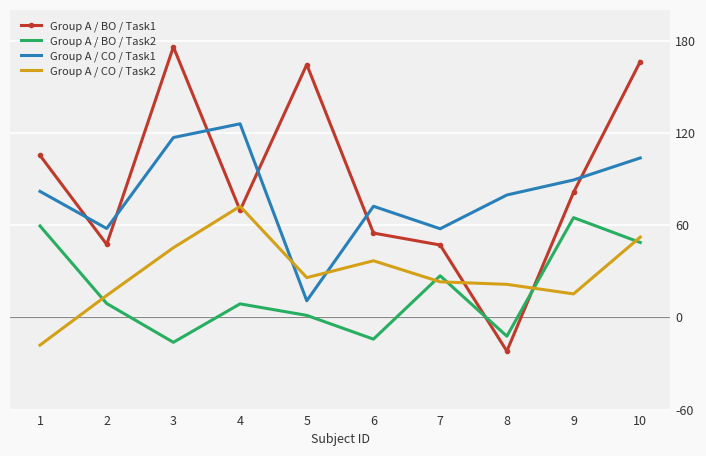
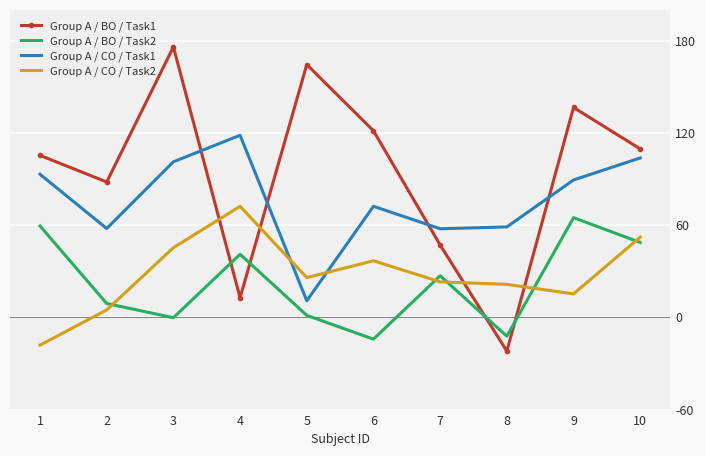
Group A / CO / Task1, 1: 82 -> 93
Group A / BO / Task1, 2: 47 -> 88
Group A / CO / Task2, 2: 14 -> 5
Group A / BO / Task2, 3: -16 -> 0
Group A / CO / Task1, 3: 117 -> 101
Group A / BO / Task1, 4: 70 -> 13
Group A / BO / Task2, 4: 9 -> 41
Group A / CO / Task1, 4: 126 -> 118
Group A / BO / Task1, 6: 55 -> 121
Group A / CO / Task1, 8: 80 -> 59
Group A / BO / Task1, 9: 81 -> 137
Group A / BO / Task1, 10: 166 -> 110
